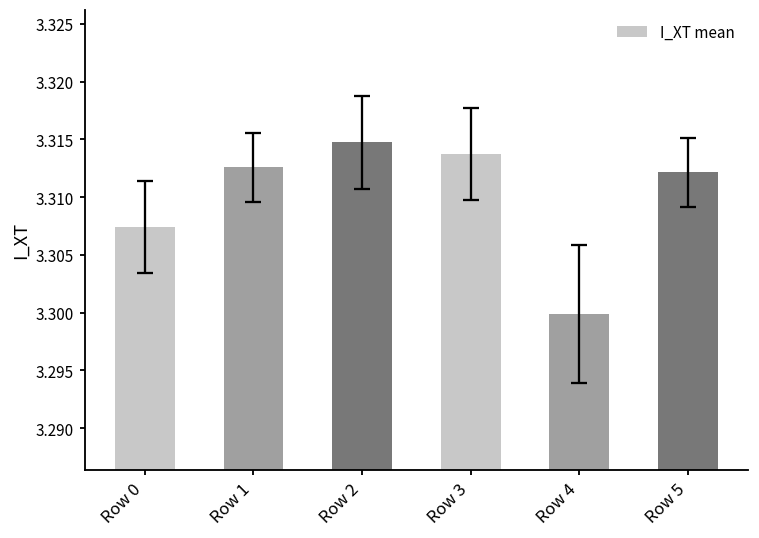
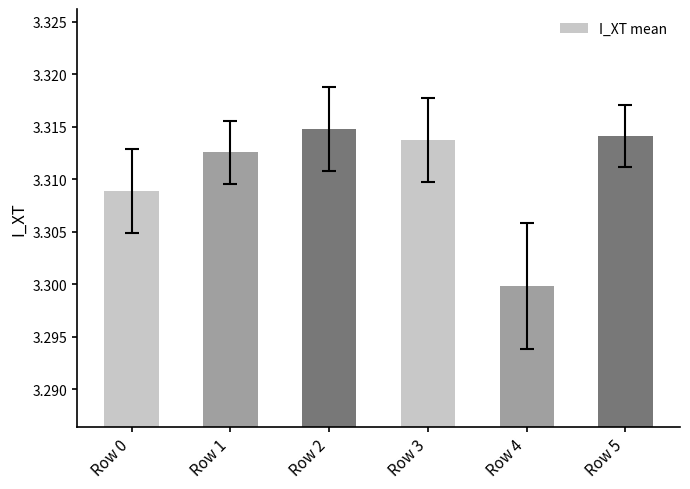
I_XT mean, Row 0: 3.3074 -> 3.3089
I_XT mean, Row 5: 3.3121 -> 3.3141
